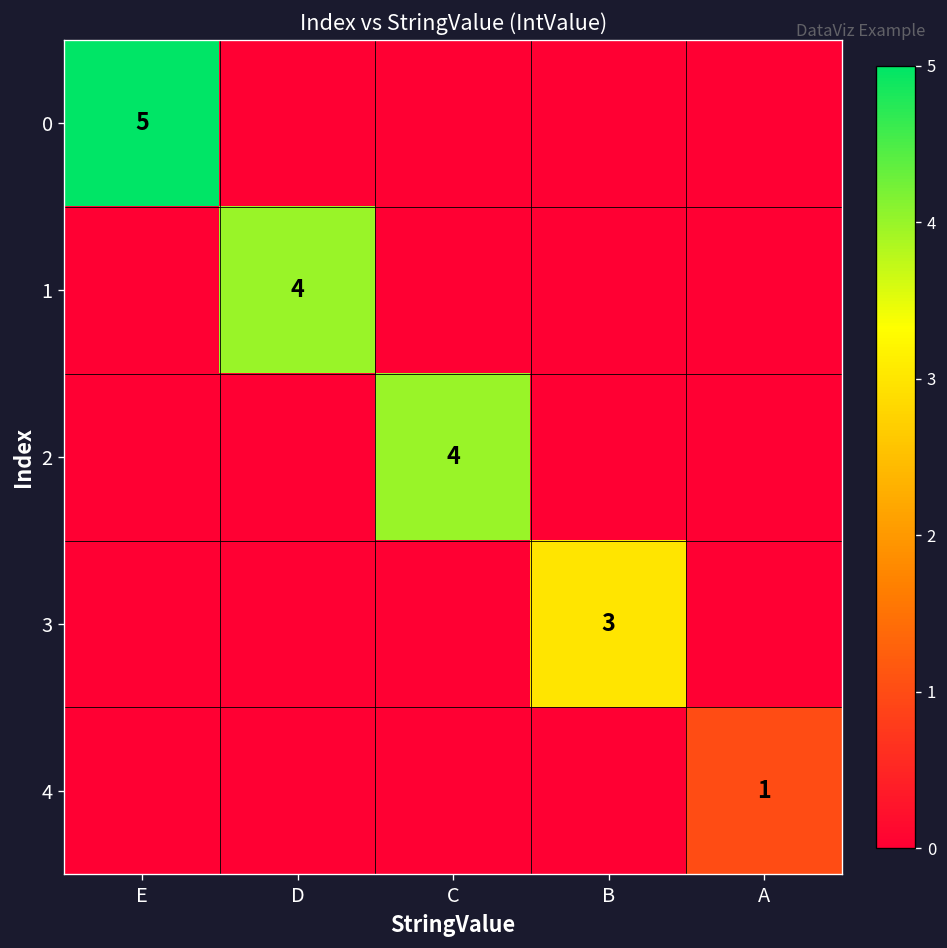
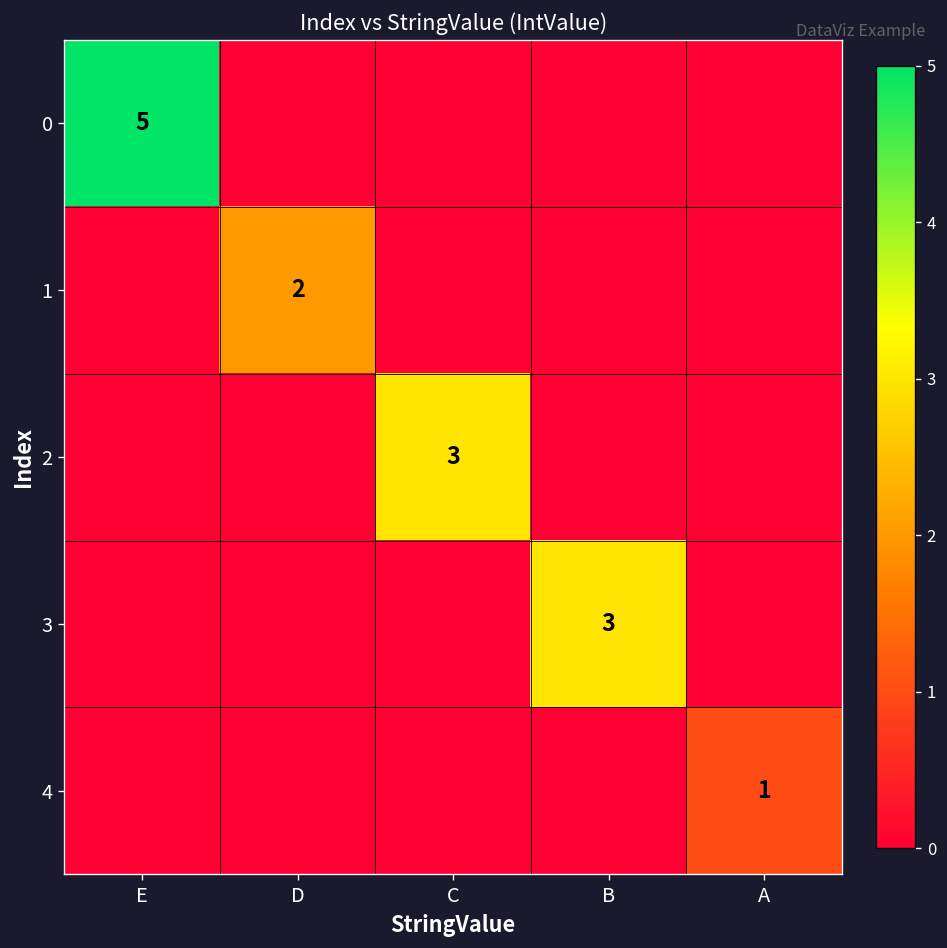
1, D: 4 -> 2
2, C: 4 -> 3
